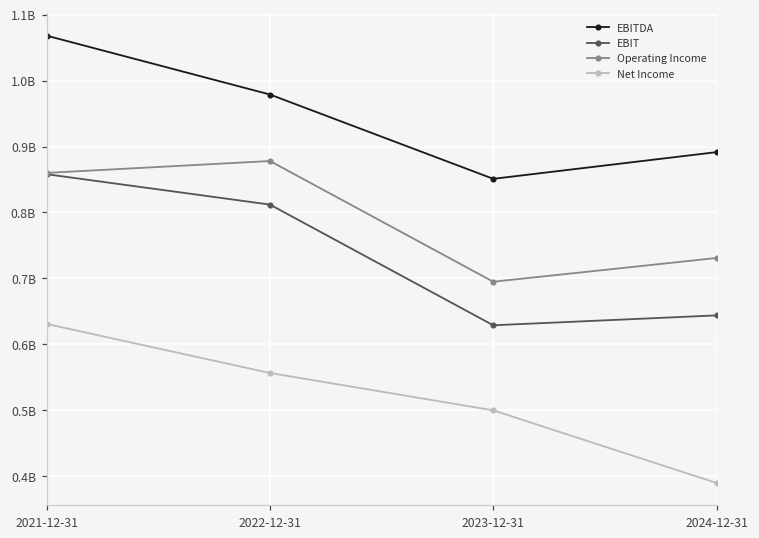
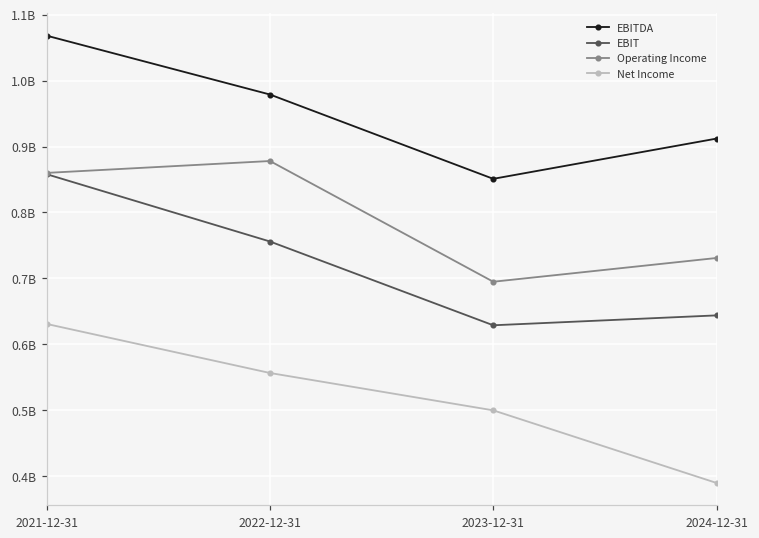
EBIT, 2022-12-31: 810000000 -> 760000000
EBITDA, 2024-12-31: 890000000 -> 910000000
